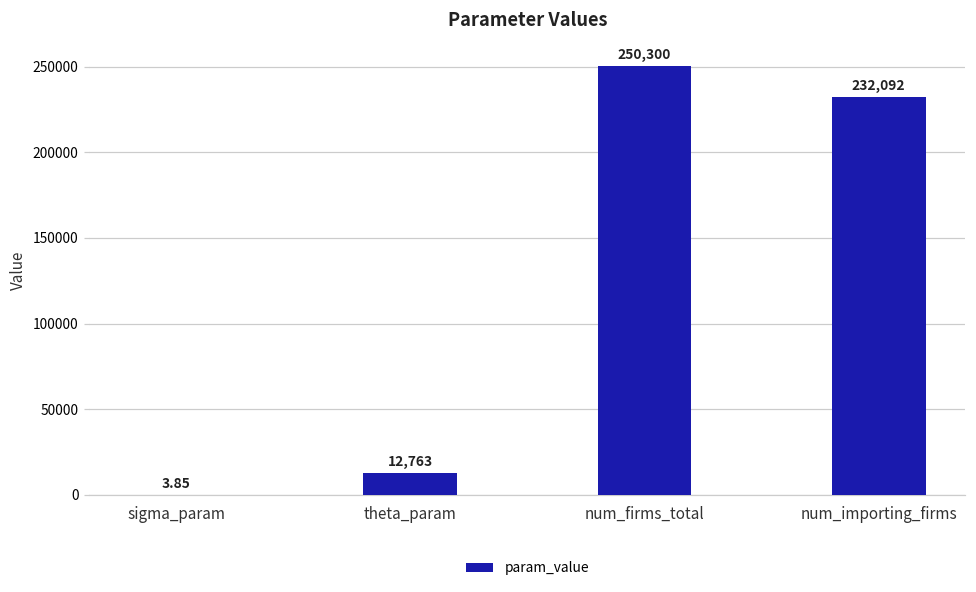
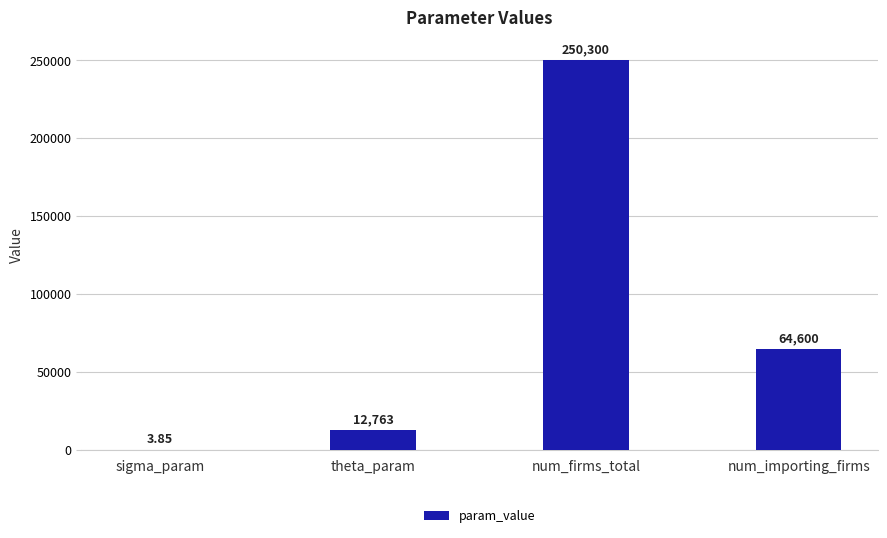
num_importing_firms: 232,092 -> 64,600
